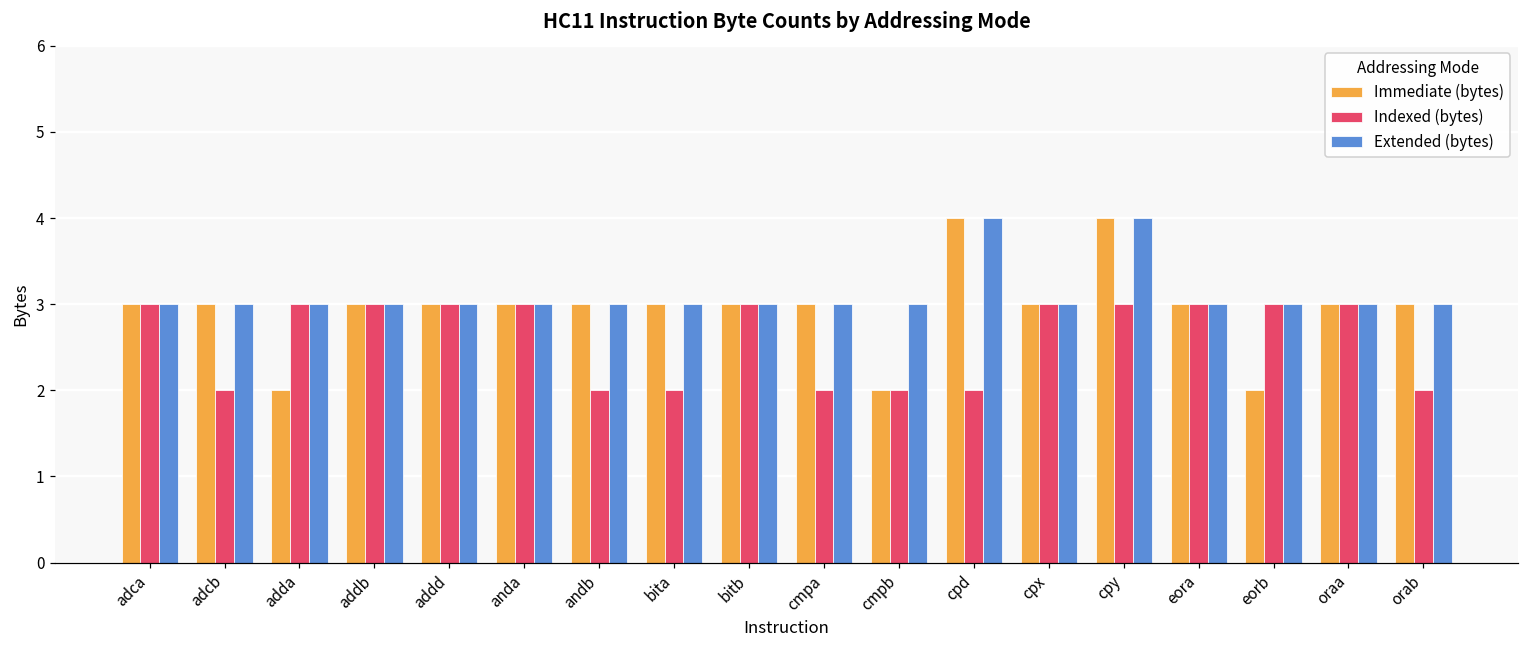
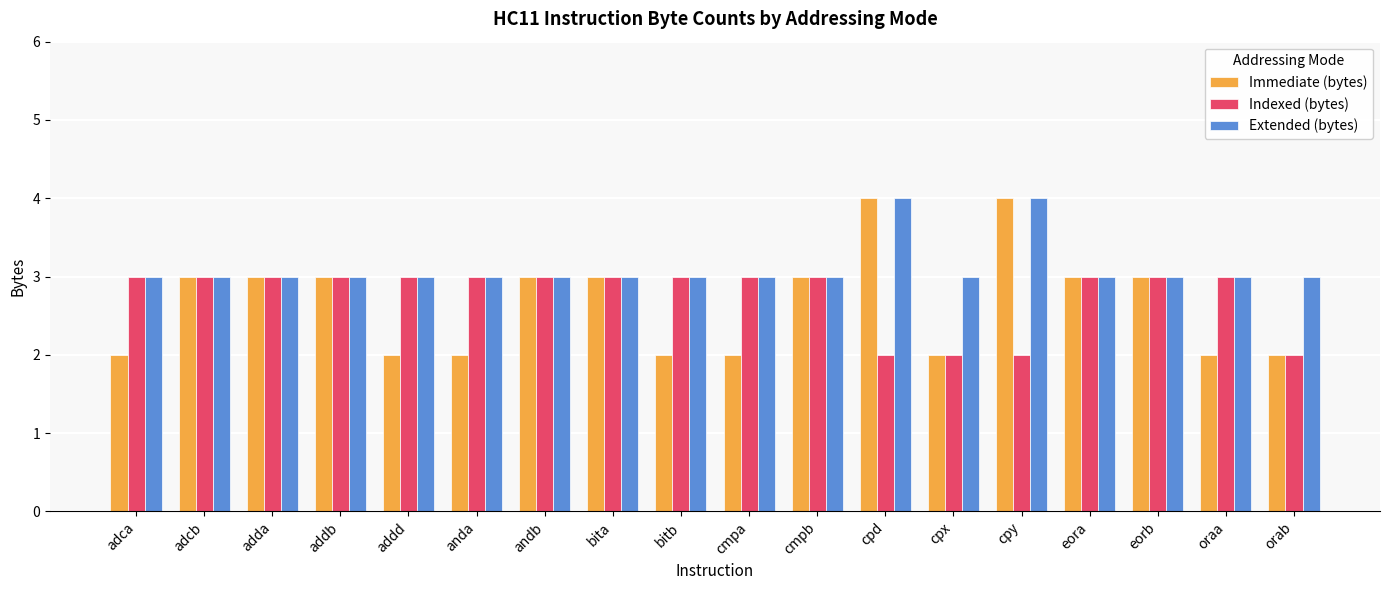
Immediate (bytes), adca: 3 -> 2
Indexed (bytes), adcb: 2 -> 3
Immediate (bytes), adda: 2 -> 3
Immediate (bytes), addd: 3 -> 2
Immediate (bytes), anda: 3 -> 2
Indexed (bytes), andb: 2 -> 3
Indexed (bytes), bita: 2 -> 3
Immediate (bytes), bitb: 3 -> 2
Immediate (bytes), cmpa: 3 -> 2
Indexed (bytes), cmpa: 2 -> 3
Immediate (bytes), cmpb: 2 -> 3
Indexed (bytes), cmpb: 2 -> 3
Immediate (bytes), cpx: 3 -> 2
Indexed (bytes), cpx: 3 -> 2
Indexed (bytes), cpy: 3 -> 2
Immediate (bytes), eorb: 2 -> 3
Immediate (bytes), oraa: 3 -> 2
Immediate (bytes), orab: 3 -> 2
